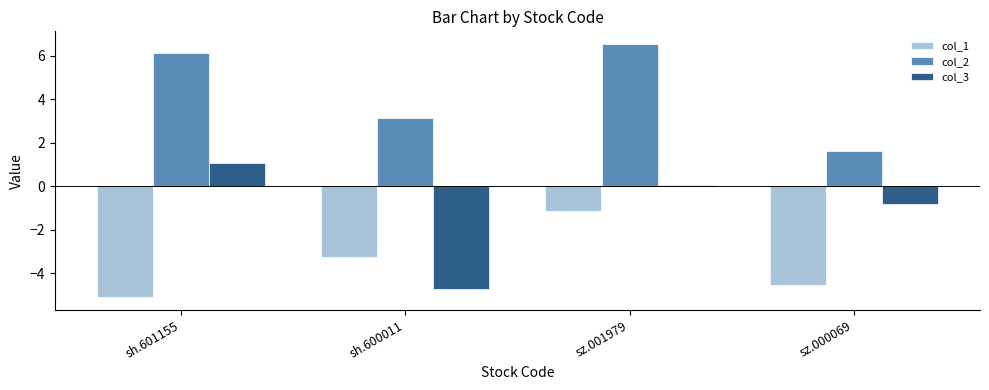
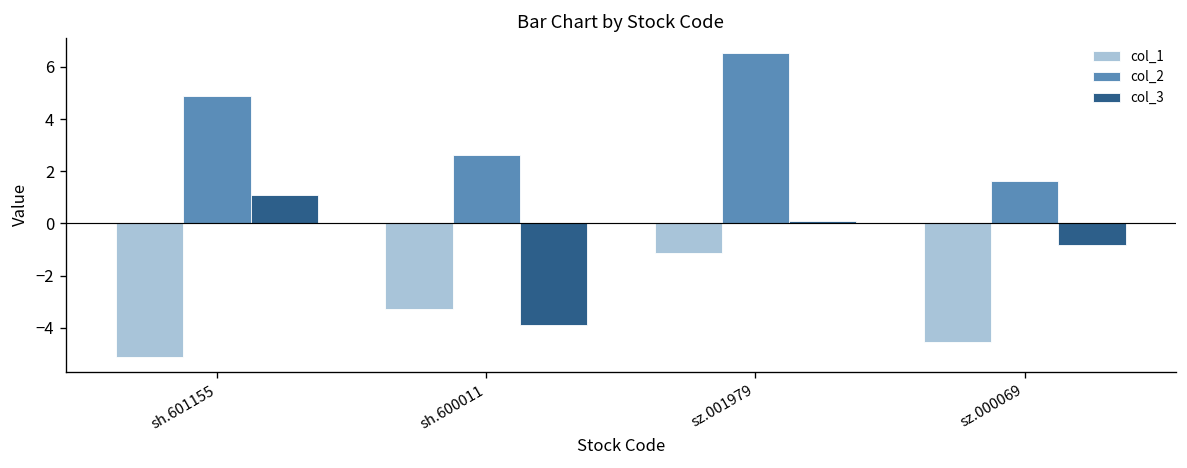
col_2, sh.601155: 6.1 -> 4.9
col_2, sh.600011: 3.1 -> 2.6
col_3, sh.600011: -4.7 -> -3.9
